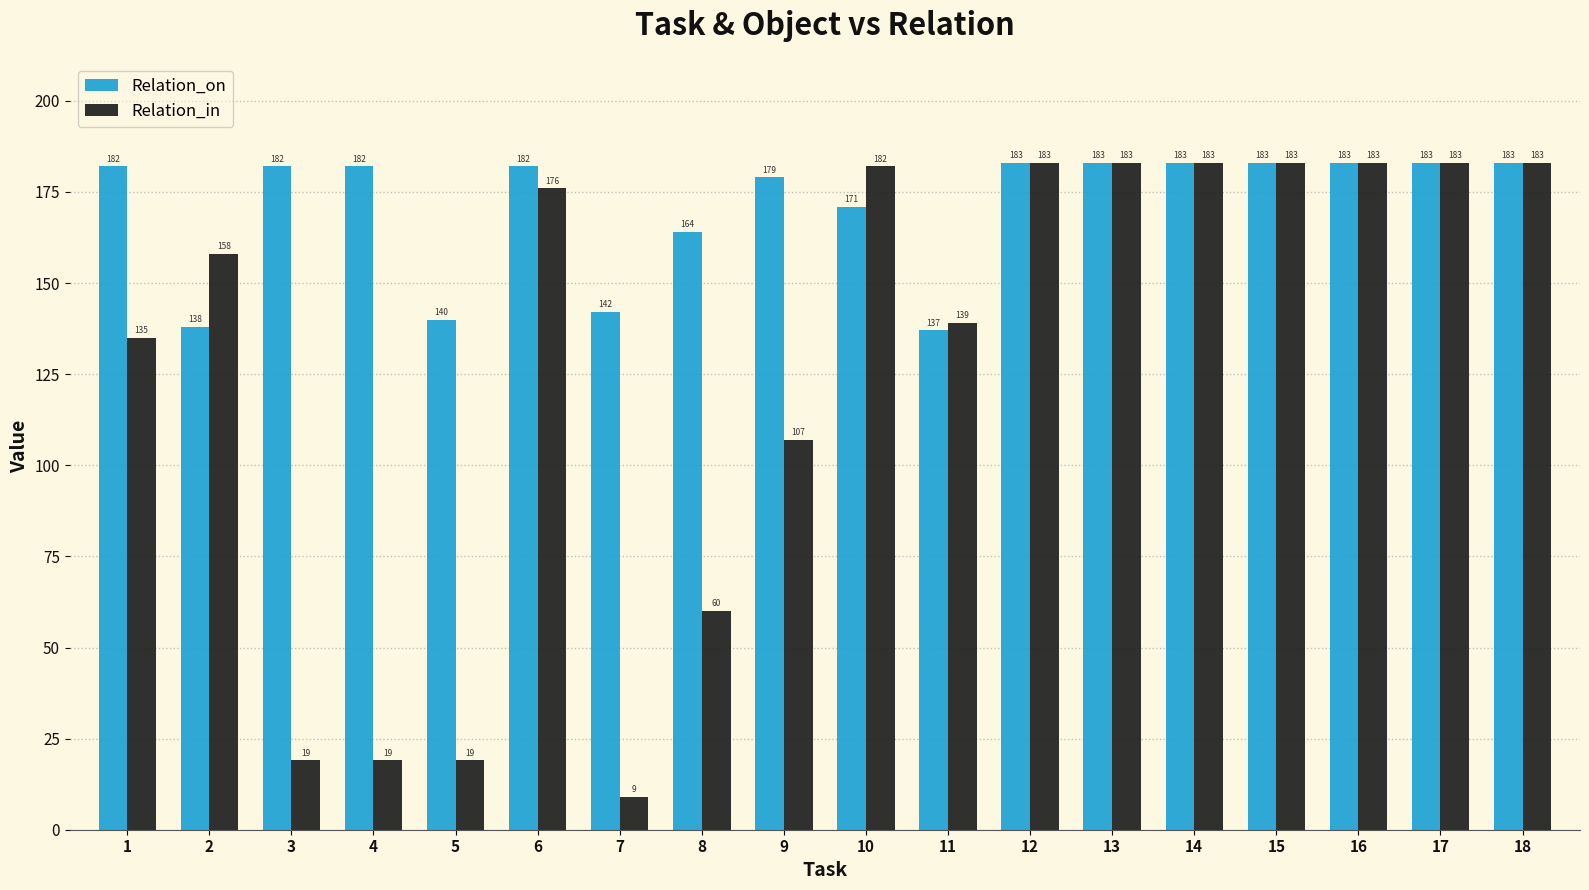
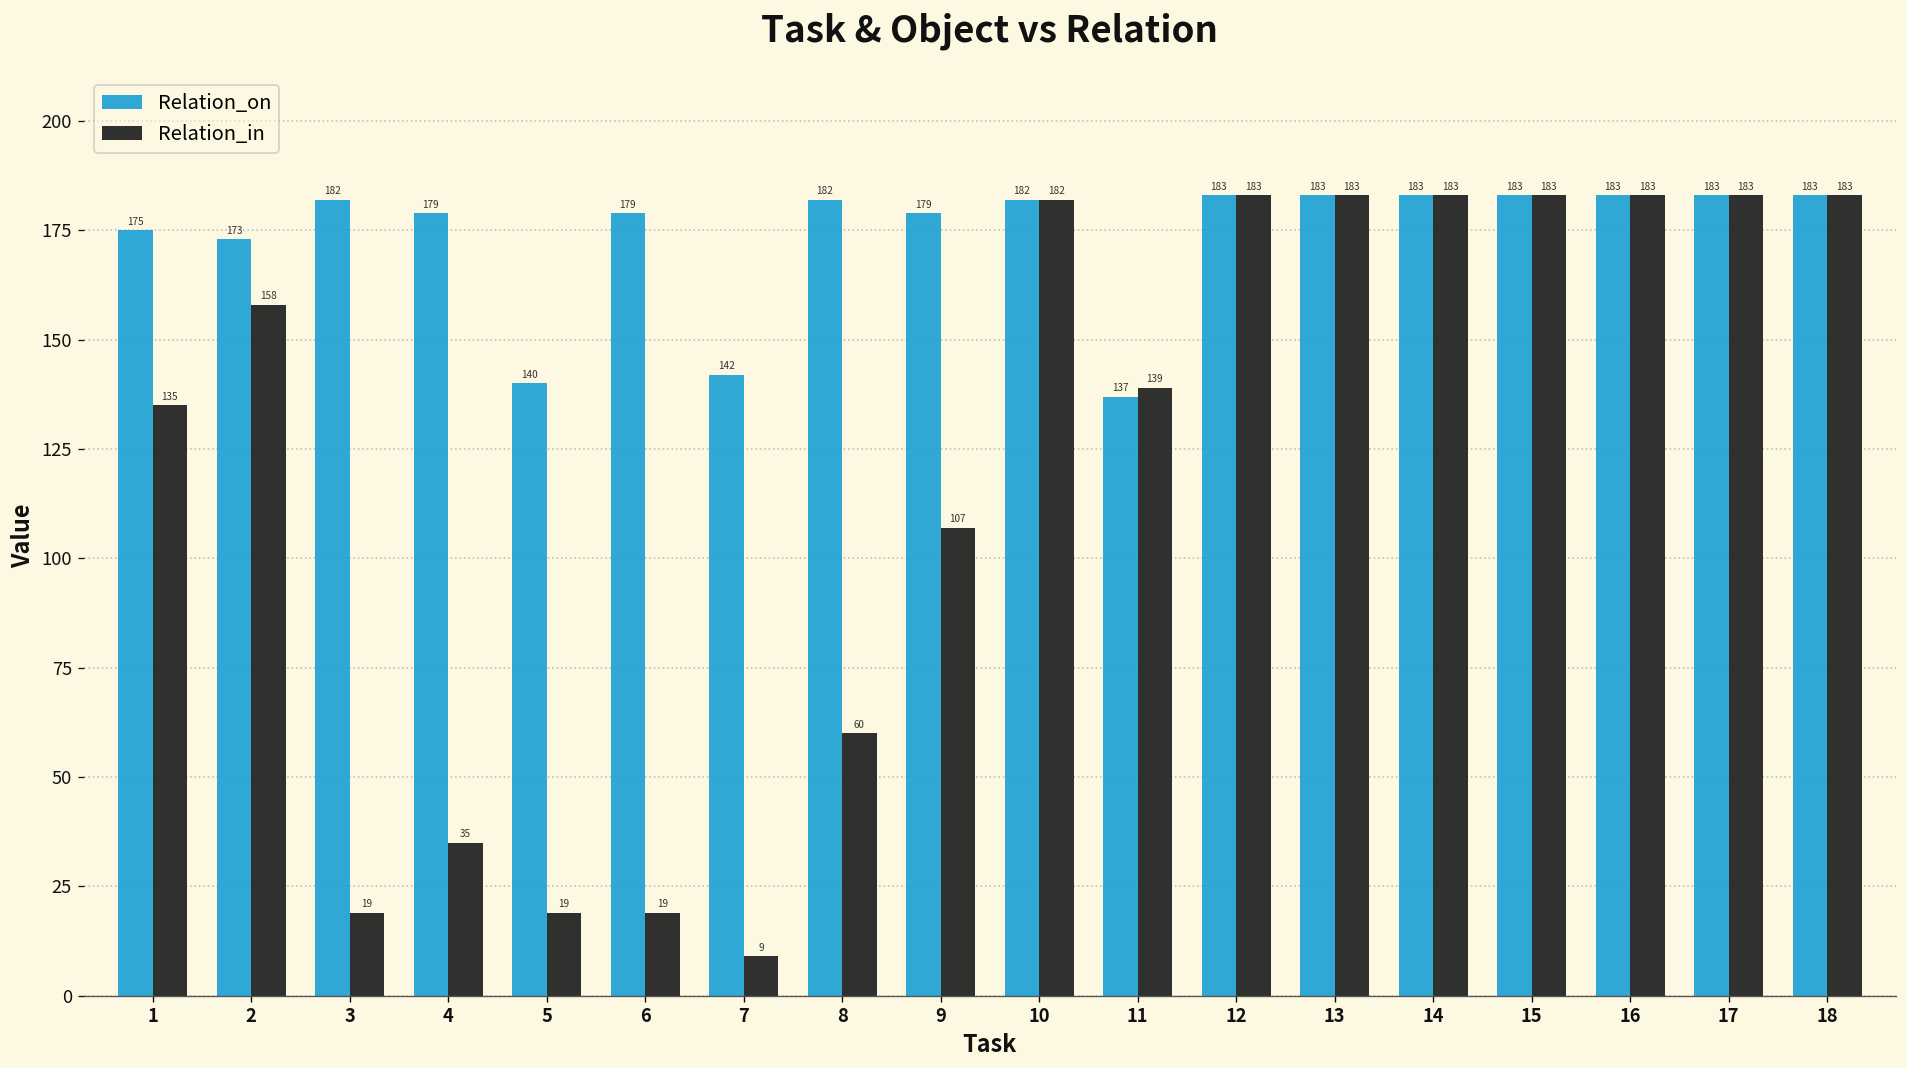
Relation_on, 1: 182 -> 175
Relation_on, 2: 138 -> 173
Relation_on, 4: 182 -> 179
Relation_in, 4: 19 -> 35
Relation_on, 6: 182 -> 179
Relation_in, 6: 176 -> 19
Relation_on, 8: 164 -> 182
Relation_on, 10: 171 -> 182
